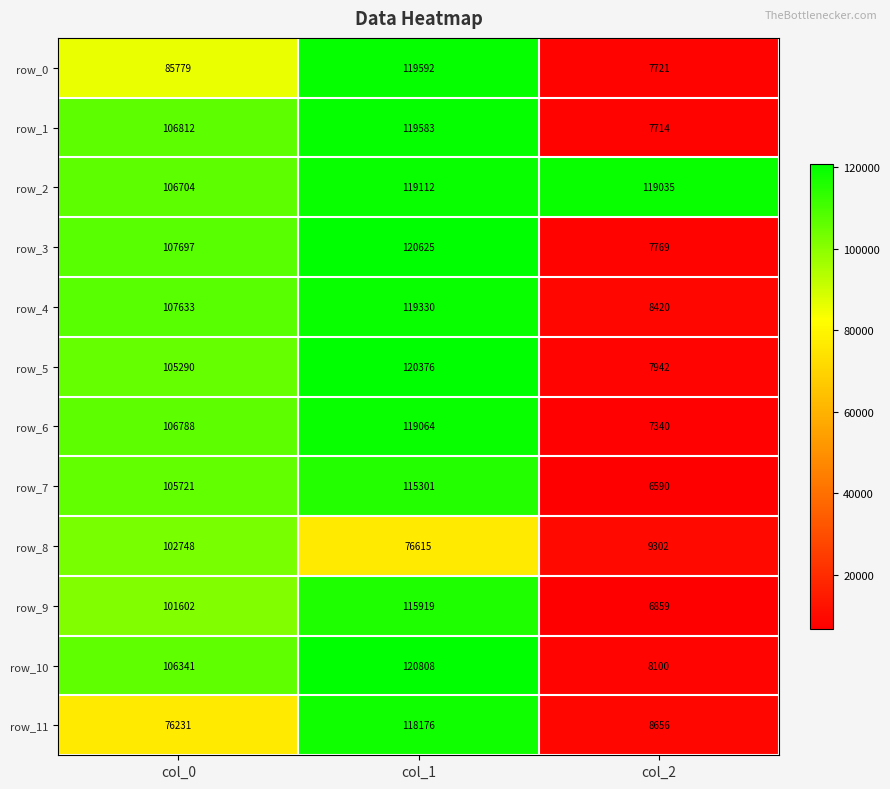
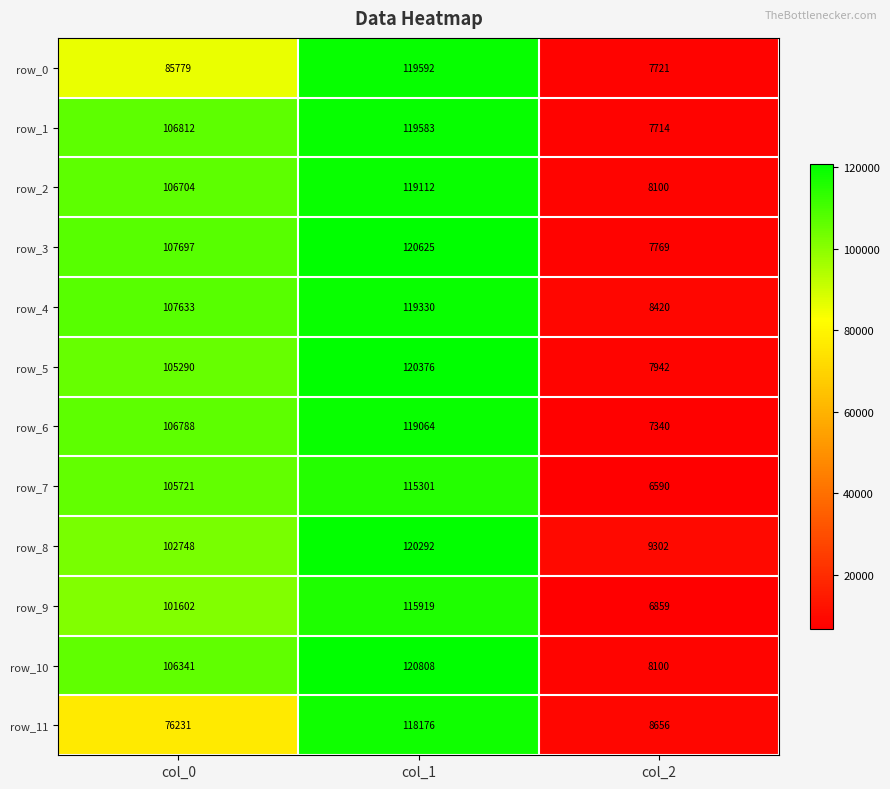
row_2, col_2: 119035 -> 8100
row_8, col_1: 76615 -> 120292
